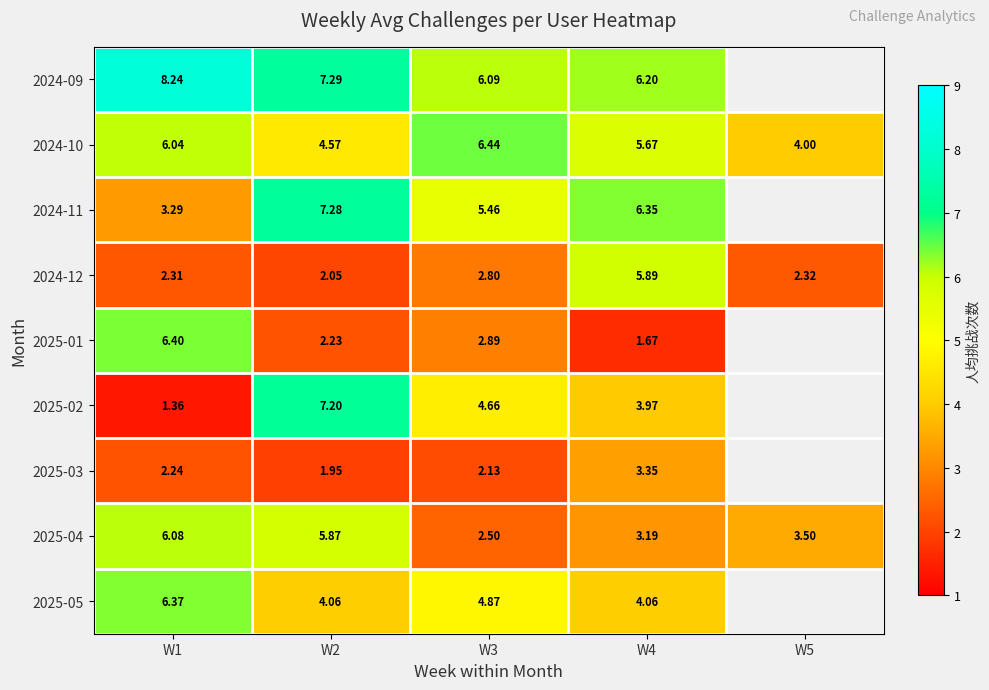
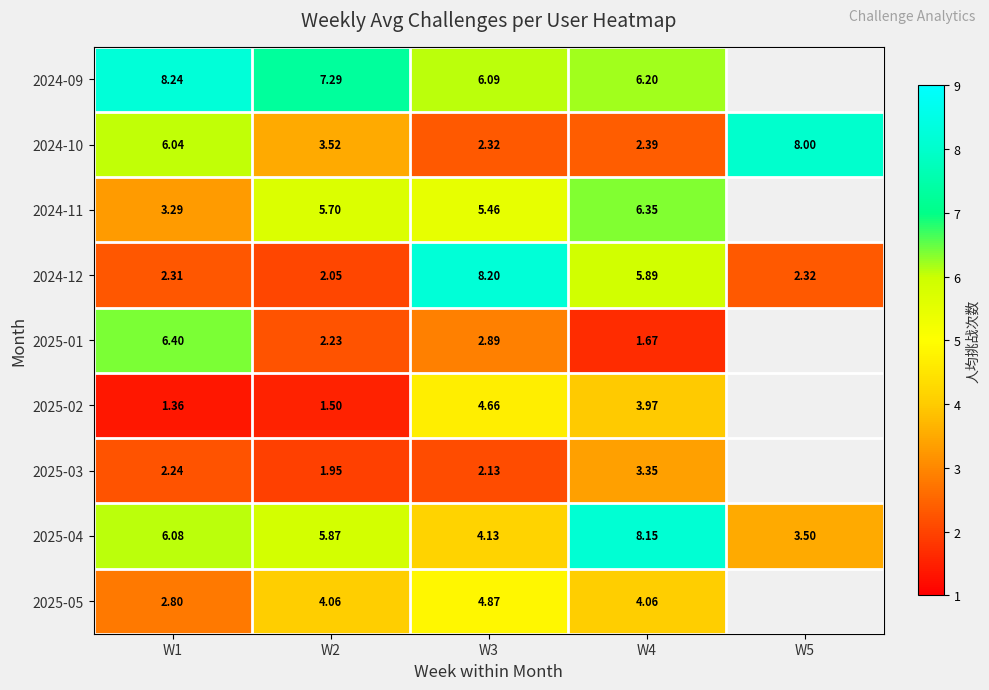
2024-10, W2: 4.57 -> 3.52
2024-10, W3: 6.44 -> 2.32
2024-10, W4: 5.67 -> 2.39
2024-10, W5: 4.00 -> 8.00
2024-11, W2: 7.28 -> 5.70
2024-12, W3: 2.80 -> 8.20
2025-02, W2: 7.20 -> 1.50
2025-04, W3: 2.50 -> 4.13
2025-04, W4: 3.19 -> 8.15
2025-05, W1: 6.37 -> 2.80
